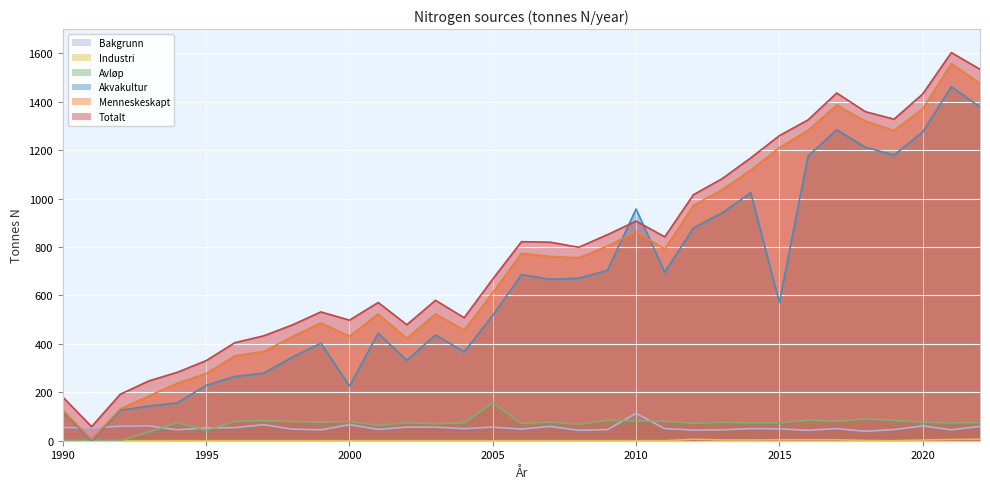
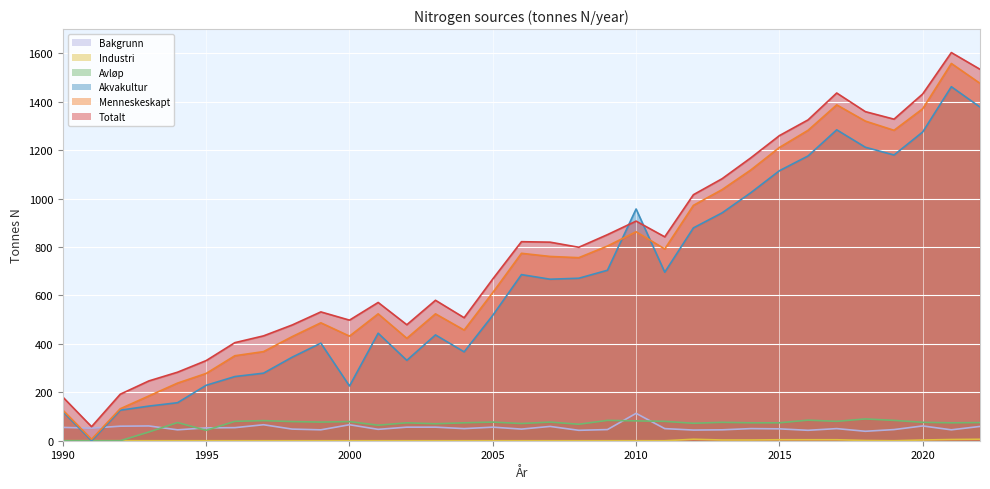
Avløp, 2005: 160 -> 80
Akvakultur, 2015: 570 -> 1120
